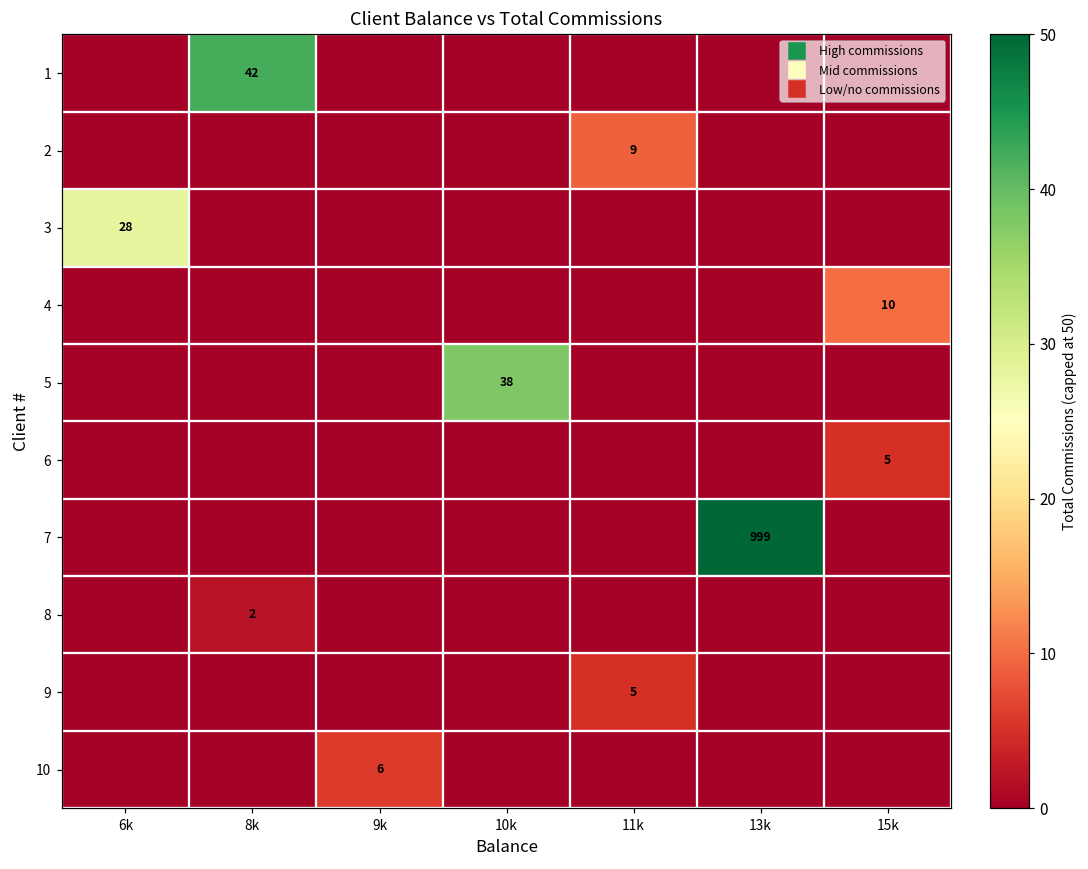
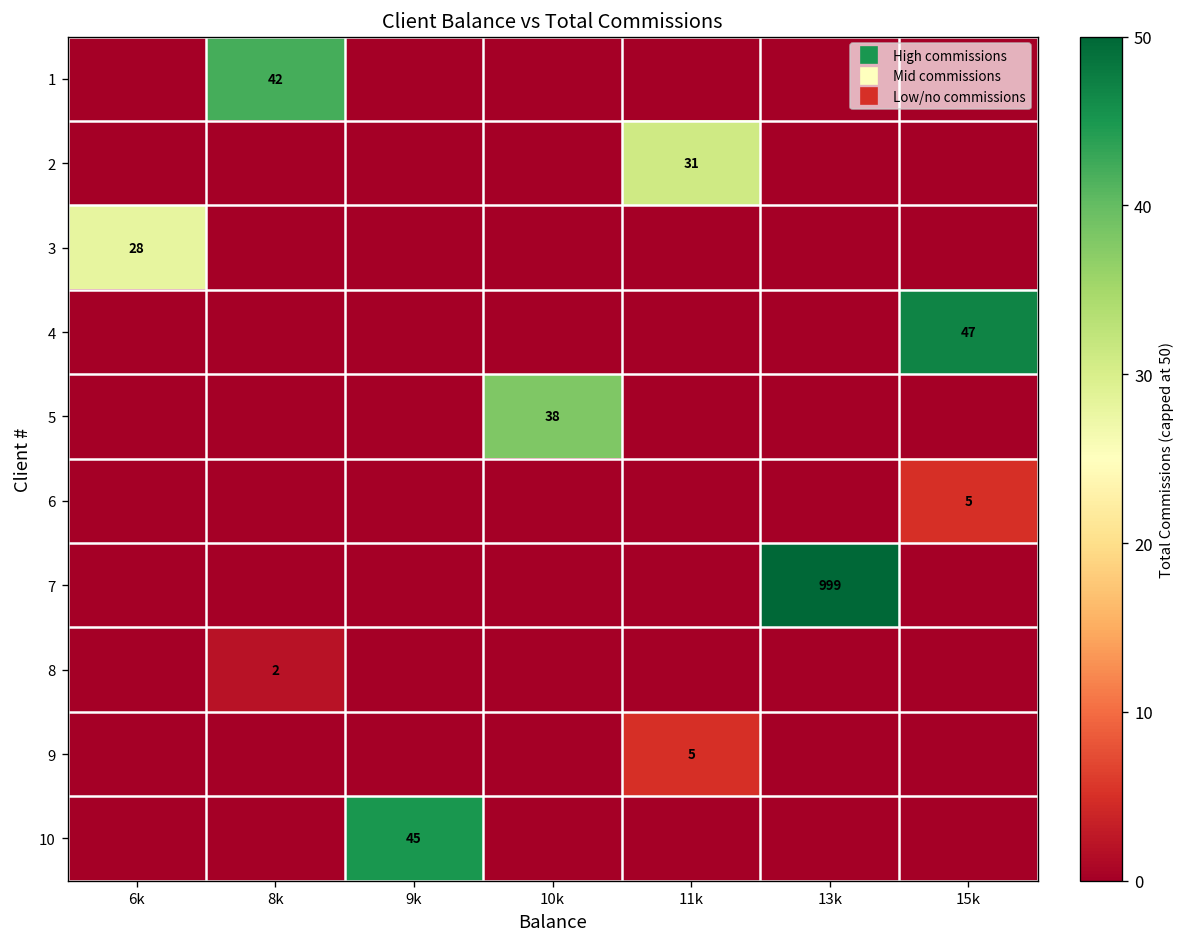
2, 11k: 9 -> 31
4, 15k: 10 -> 47
10, 9k: 6 -> 45
